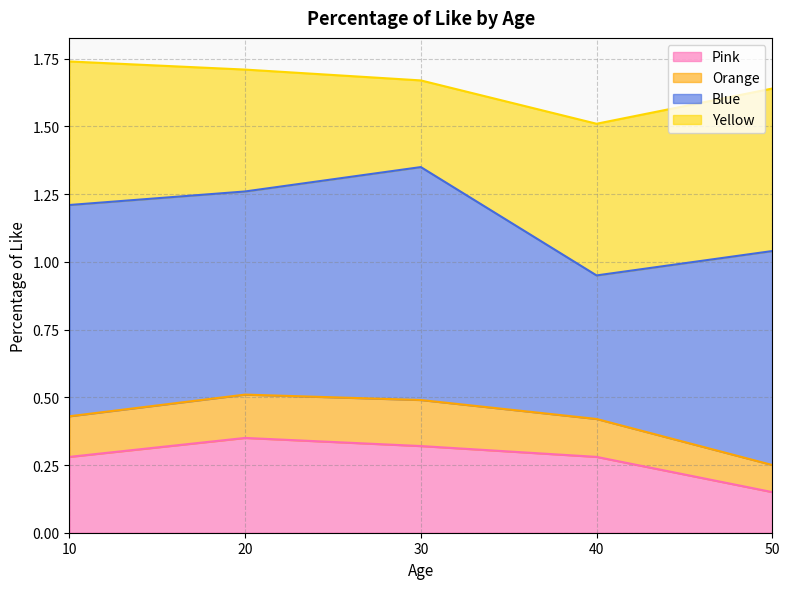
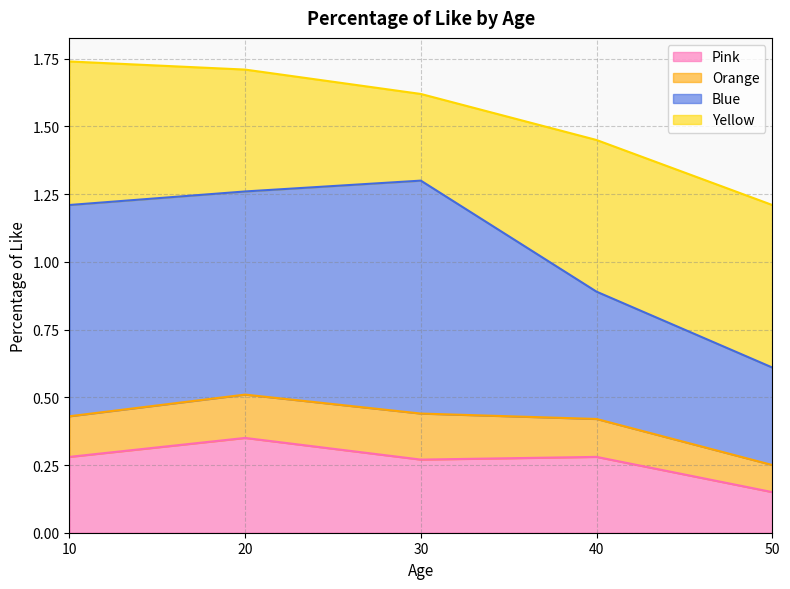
Pink, 30: 0.32 -> 0.27
Blue, 40: 0.53 -> 0.47
Blue, 50: 0.79 -> 0.36
